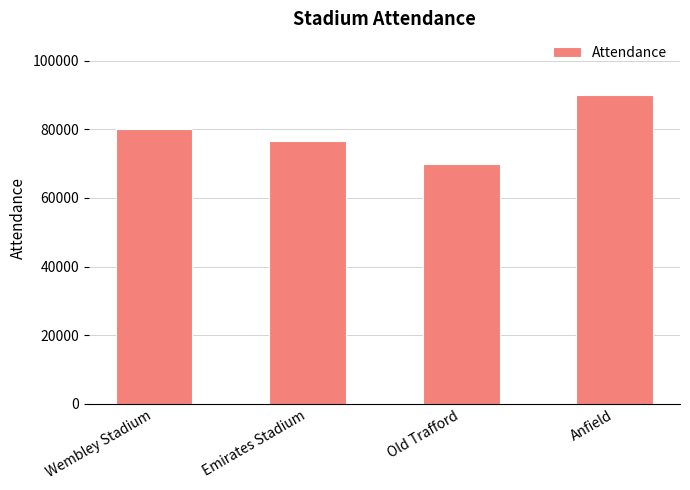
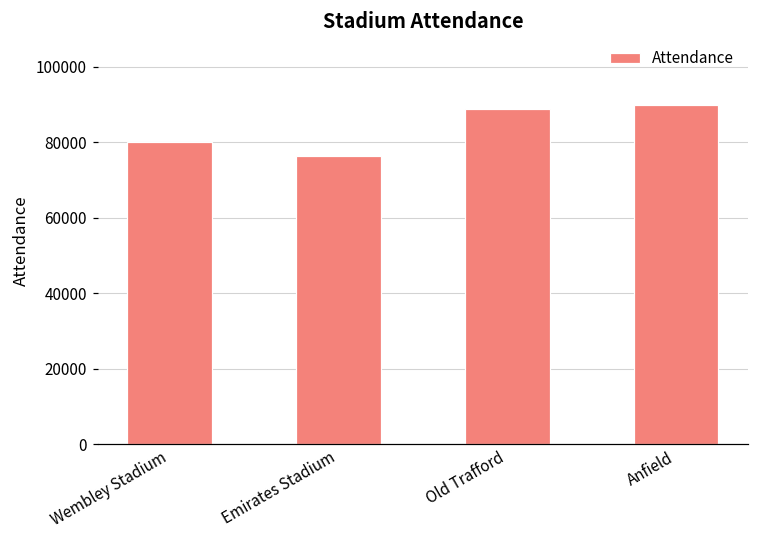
Old Trafford: 70000 -> 89000
